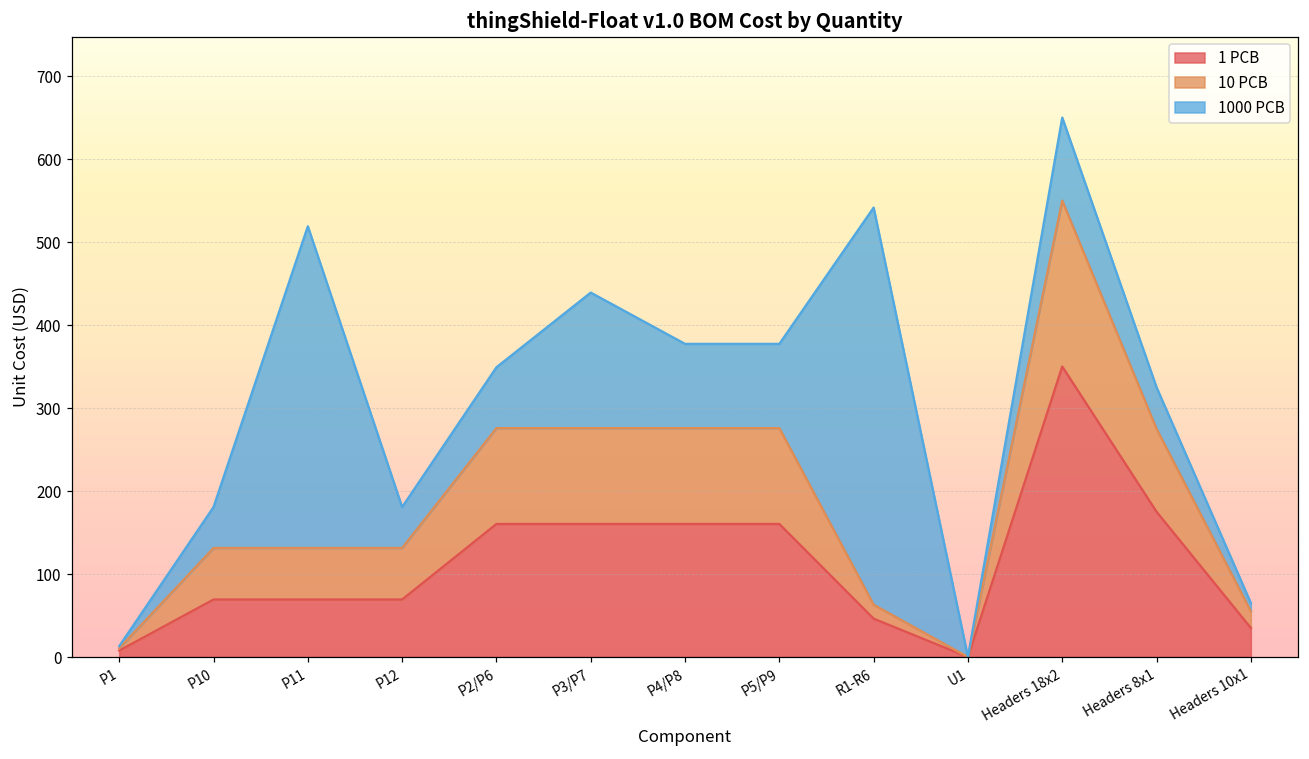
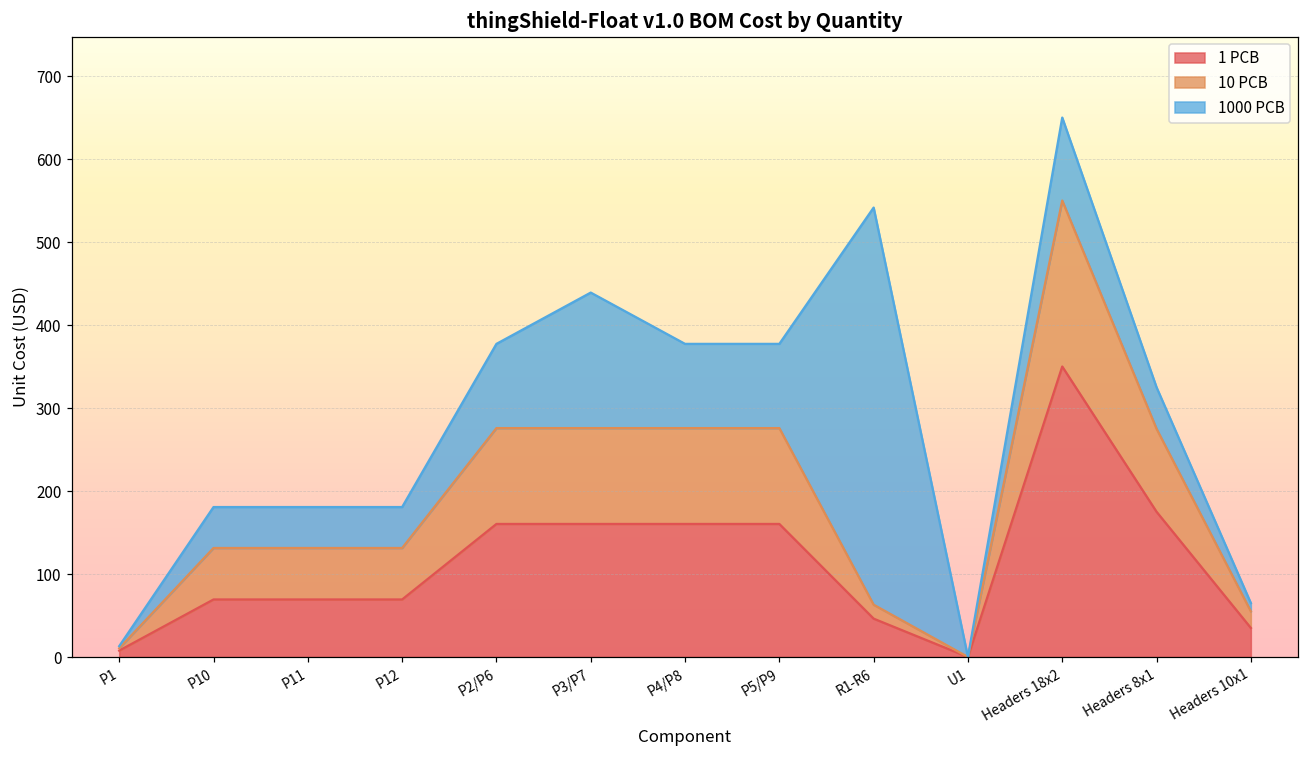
1000 PCB, P11: 390 -> 50
1000 PCB, P2/P6: 70 -> 100
